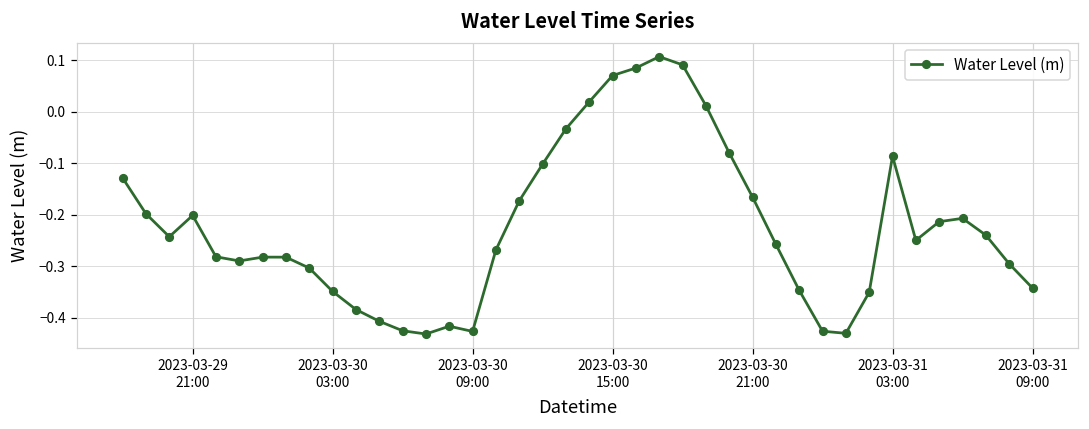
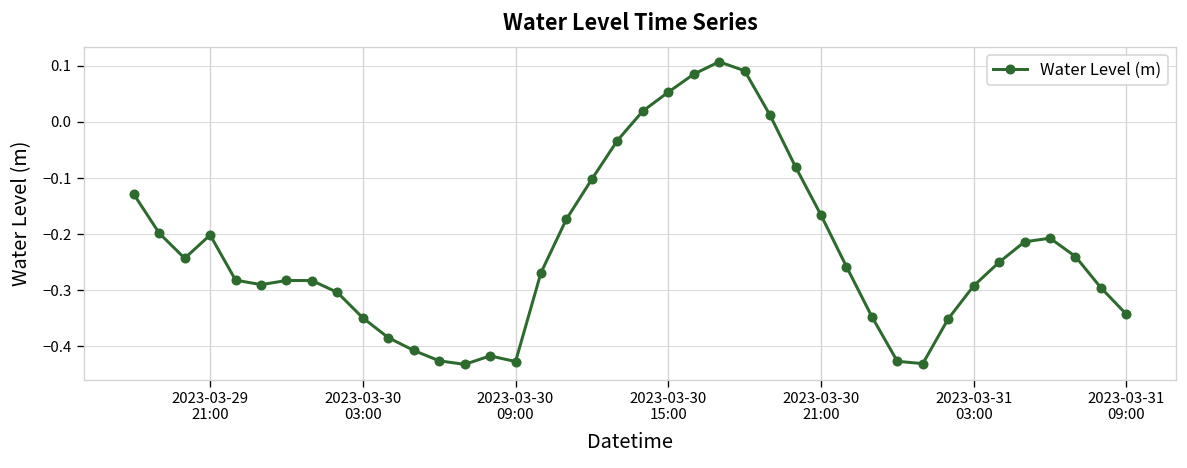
2023-03-30 15:00: 0.07 -> 0.05
2023-03-31 03:00: -0.09 -> -0.29
